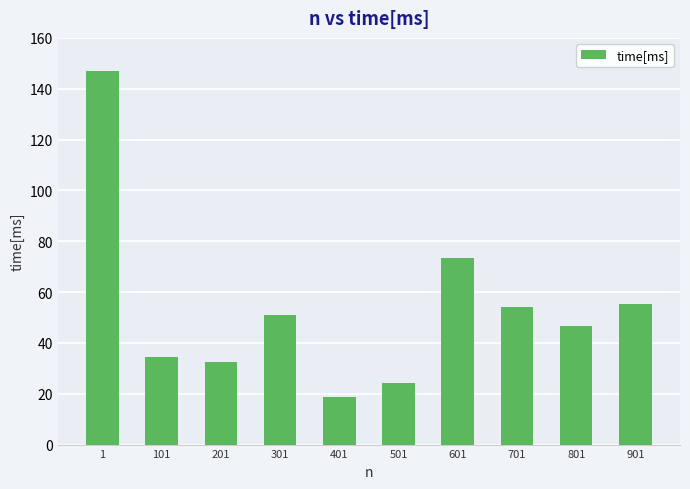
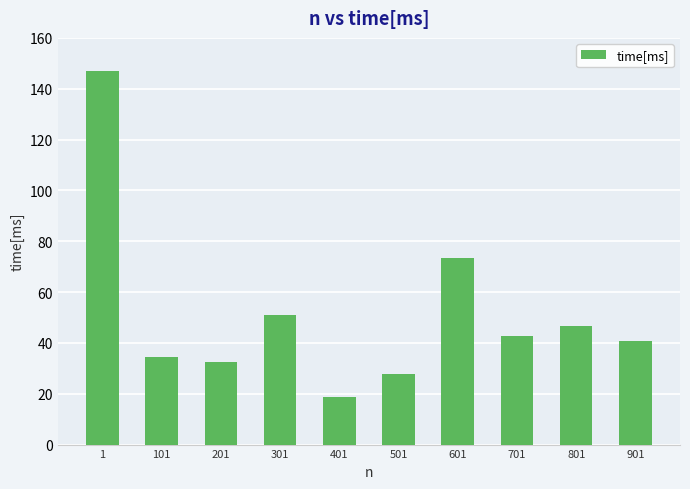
501: 24 -> 28
701: 54 -> 43
901: 55 -> 41
